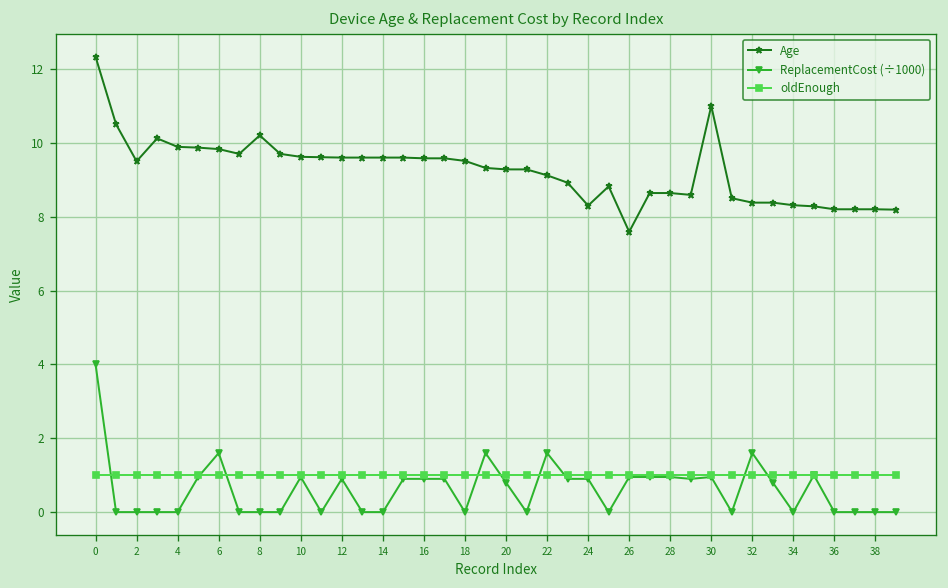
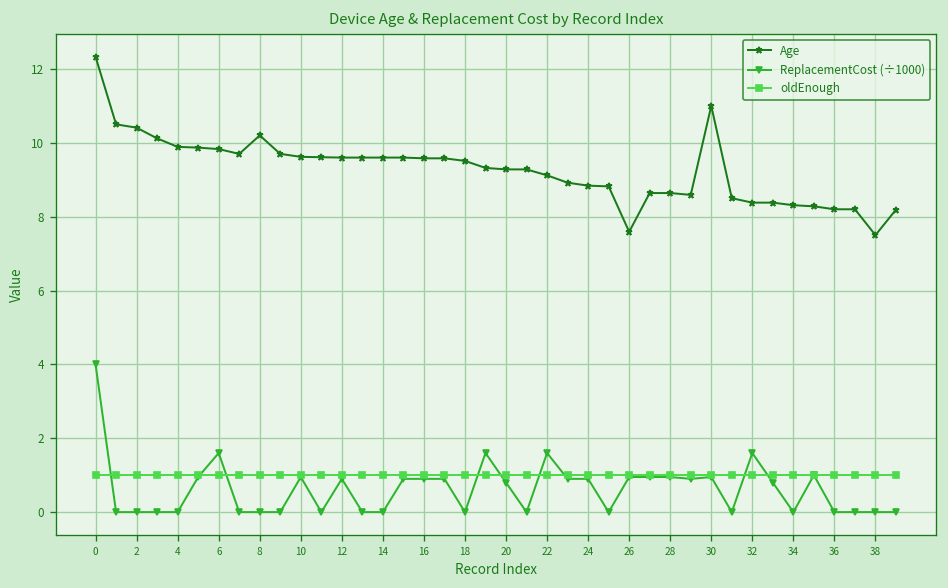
Age, 2: 9.5 -> 10.4
Age, 24: 8.3 -> 8.8
Age, 38: 8.2 -> 7.5
